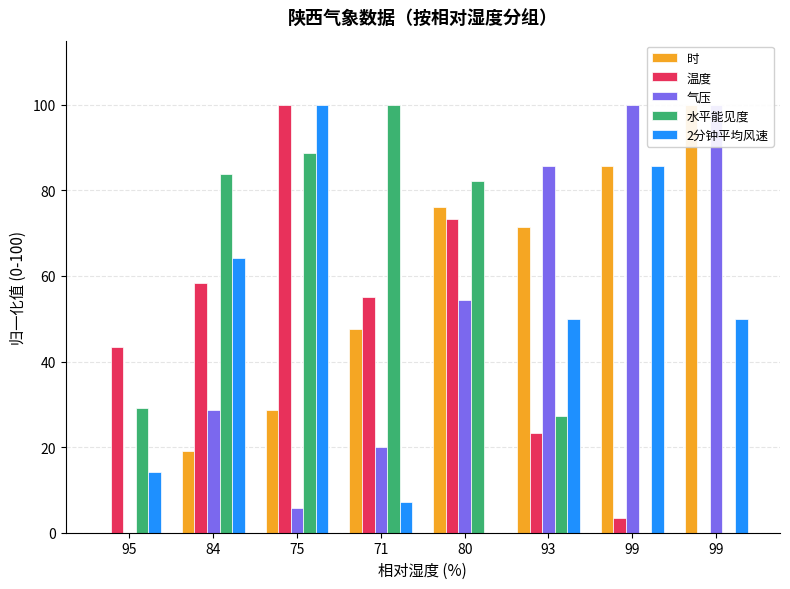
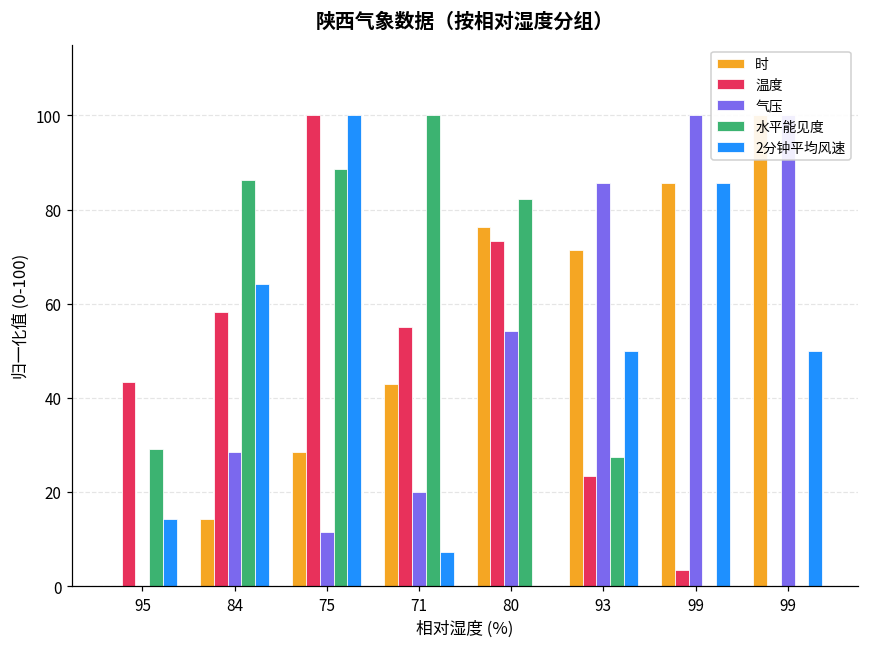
时, 84: 19 -> 14
水平能见度, 84: 84 -> 86
气压, 75: 6 -> 11
时, 71: 48 -> 43
